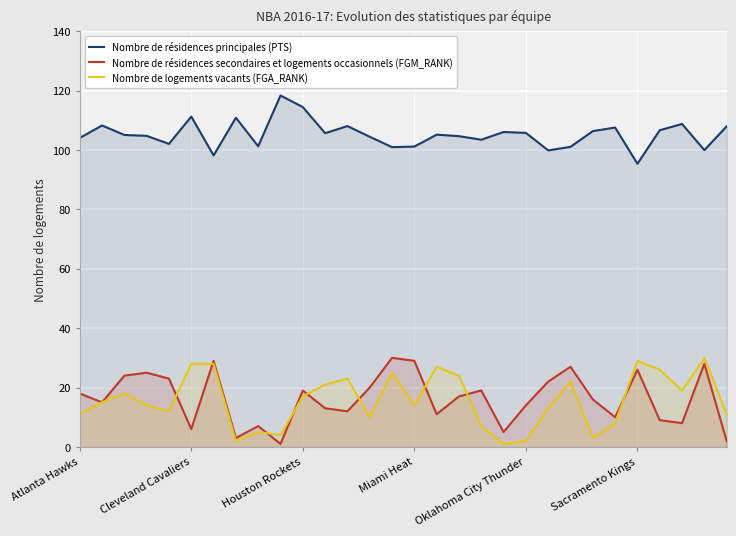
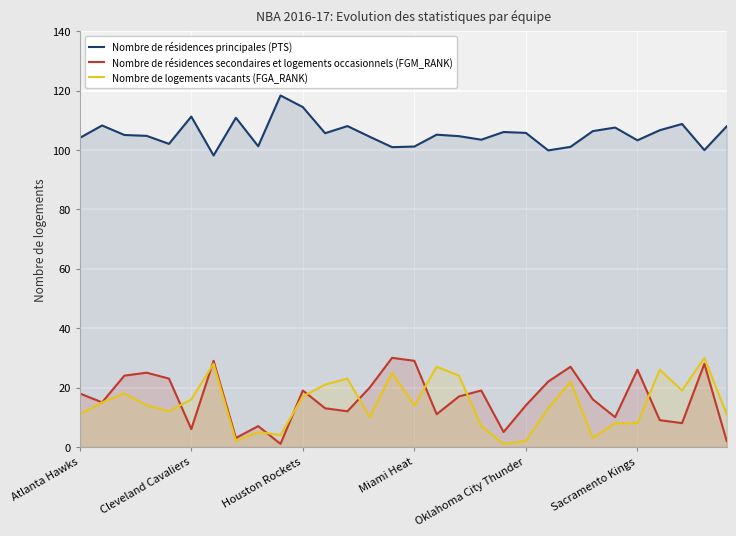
Nombre de logements vacants (FGA_RANK), Cleveland Cavaliers: 28 -> 16
Nombre de résidences principales (PTS), Sacramento Kings: 95 -> 103
Nombre de logements vacants (FGA_RANK), Sacramento Kings: 29 -> 8
